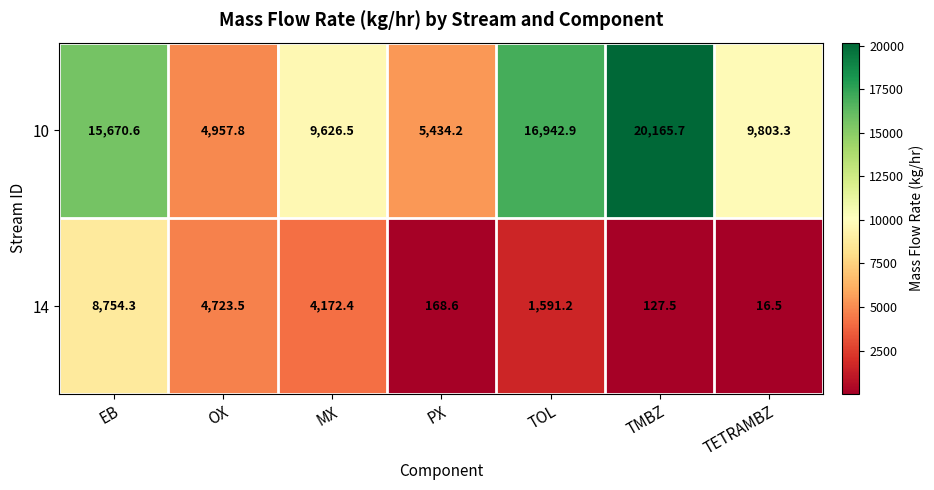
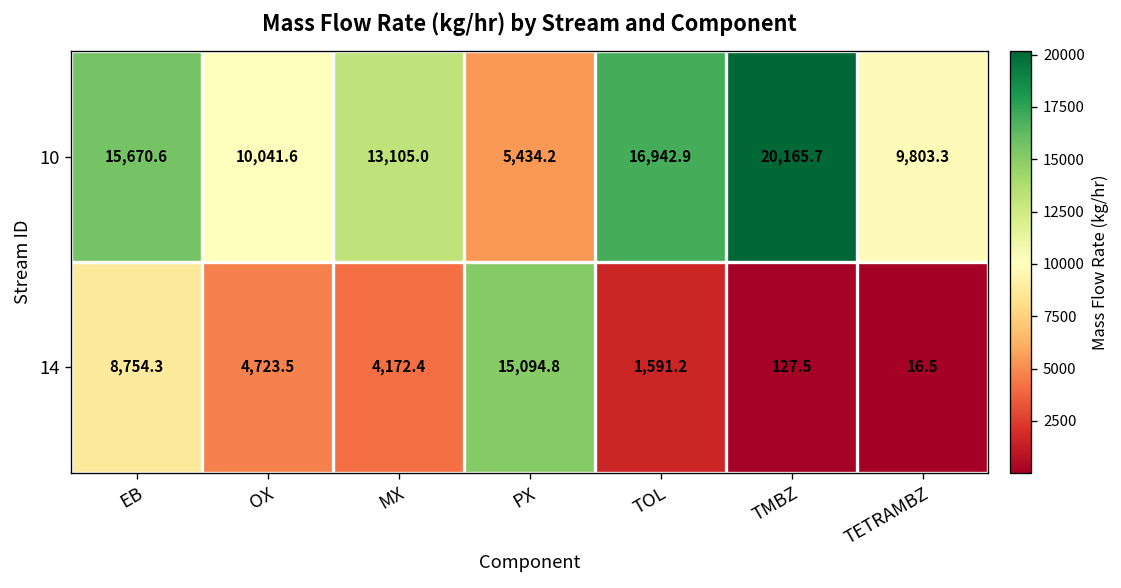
10, OX: 4,957.8 -> 10,041.6
10, MX: 9,626.5 -> 13,105.0
14, PX: 168.6 -> 15,094.8
